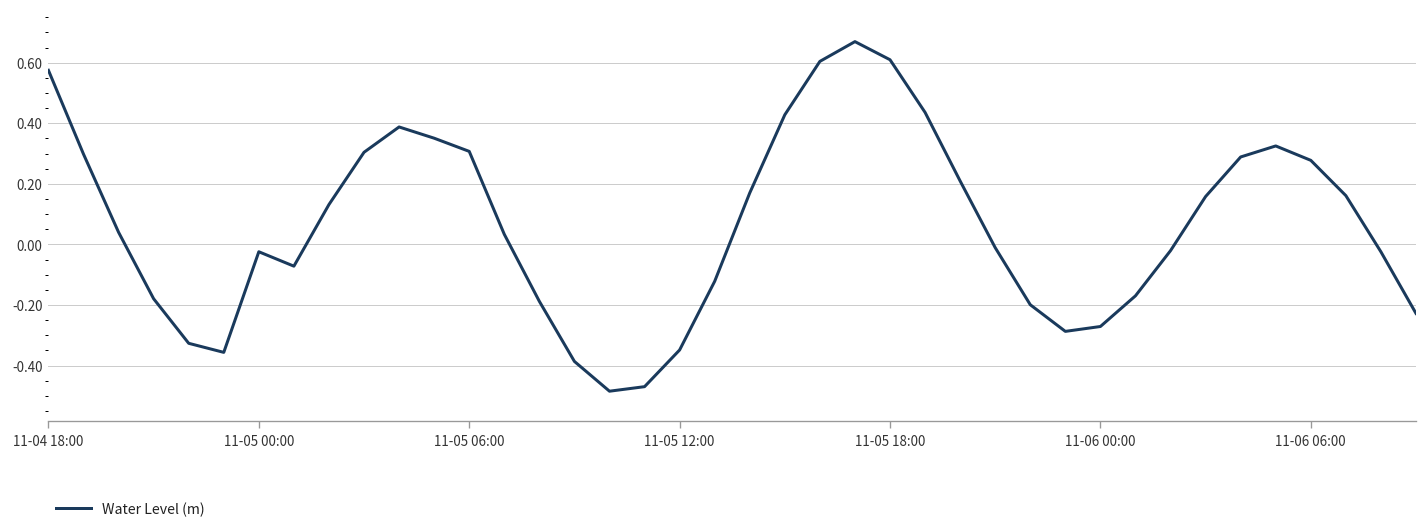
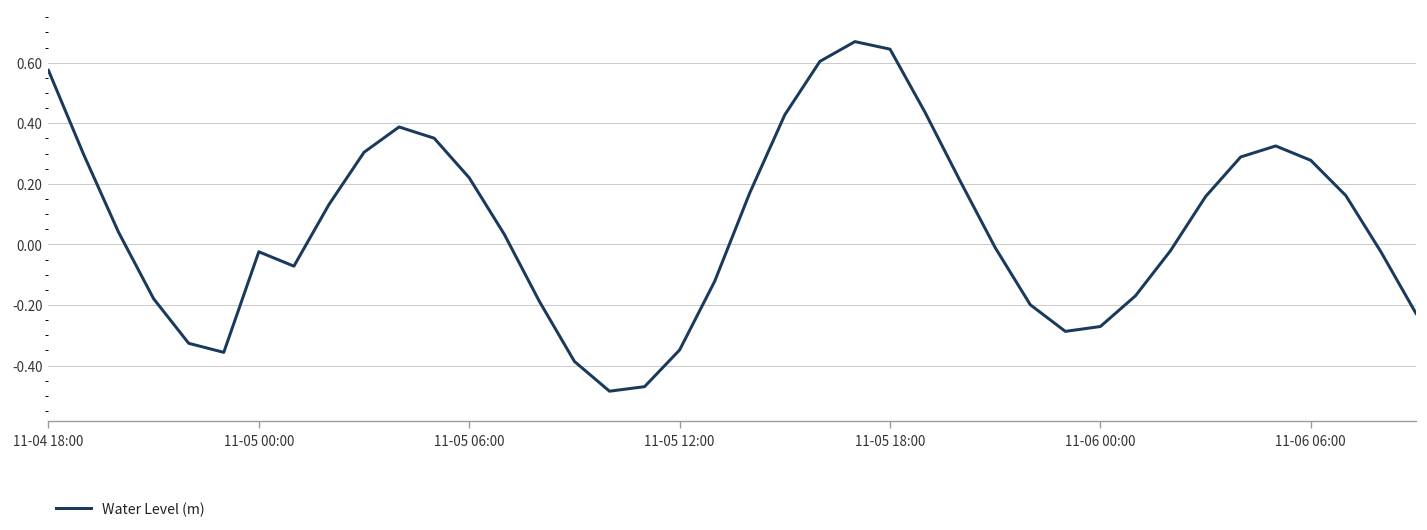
11-05 06:00: 0.31 -> 0.22
11-05 18:00: 0.61 -> 0.64
